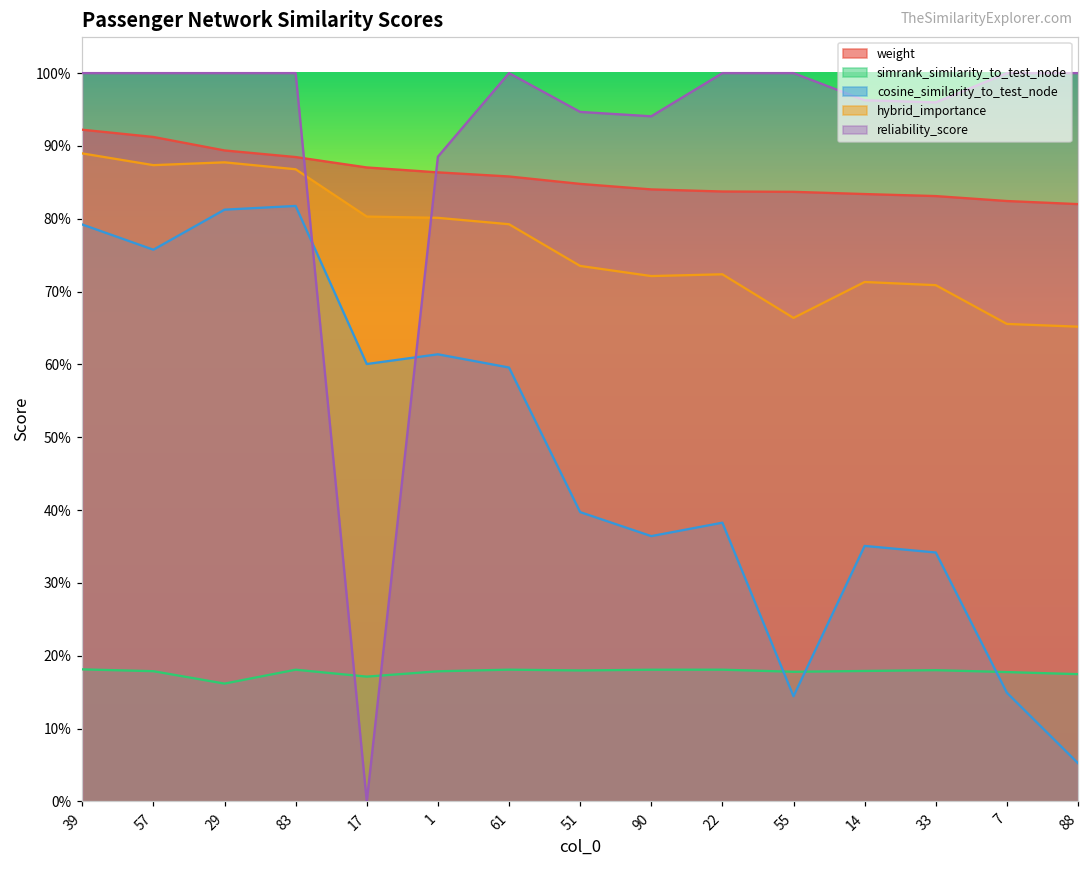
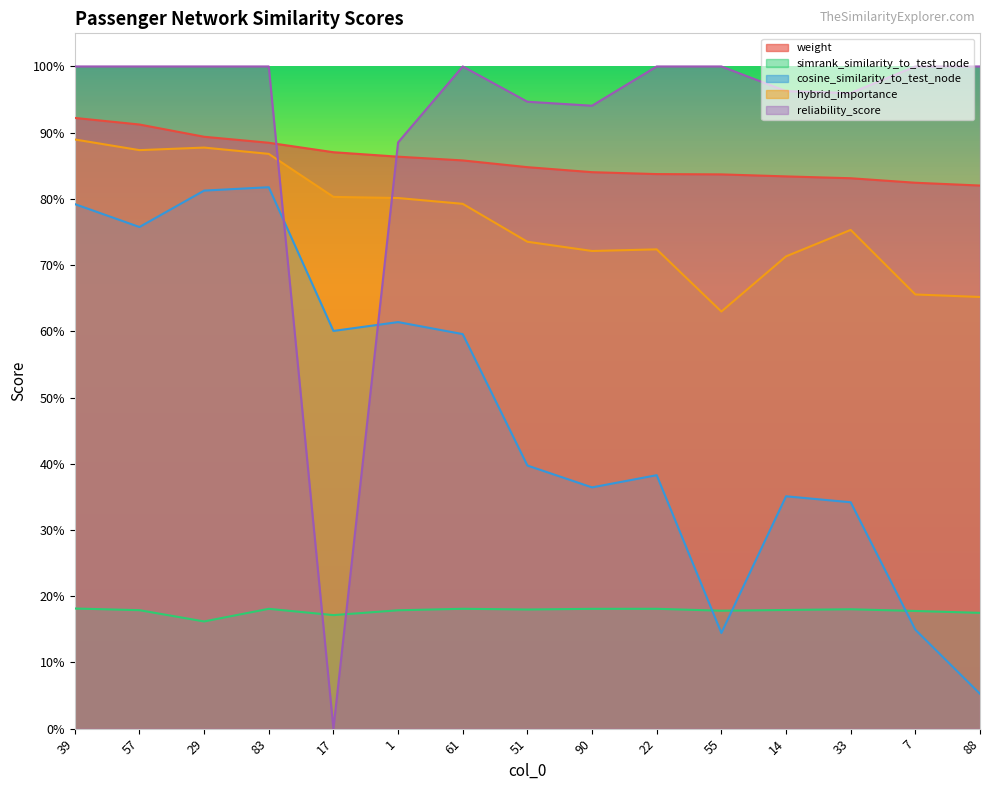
hybrid_importance, 55: 66% -> 63%
hybrid_importance, 33: 71% -> 75%
